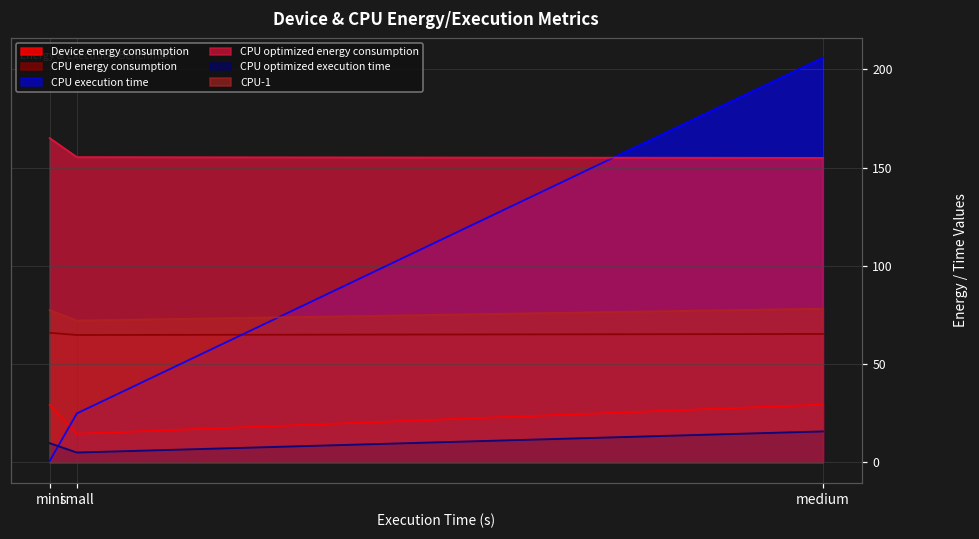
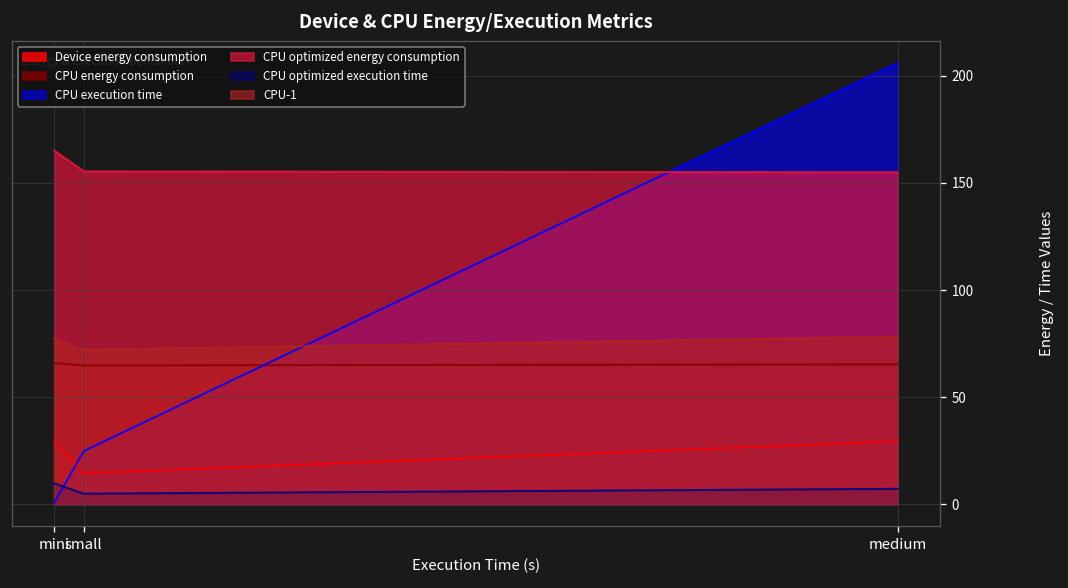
CPU optimized execution time, medium: 16 -> 7
